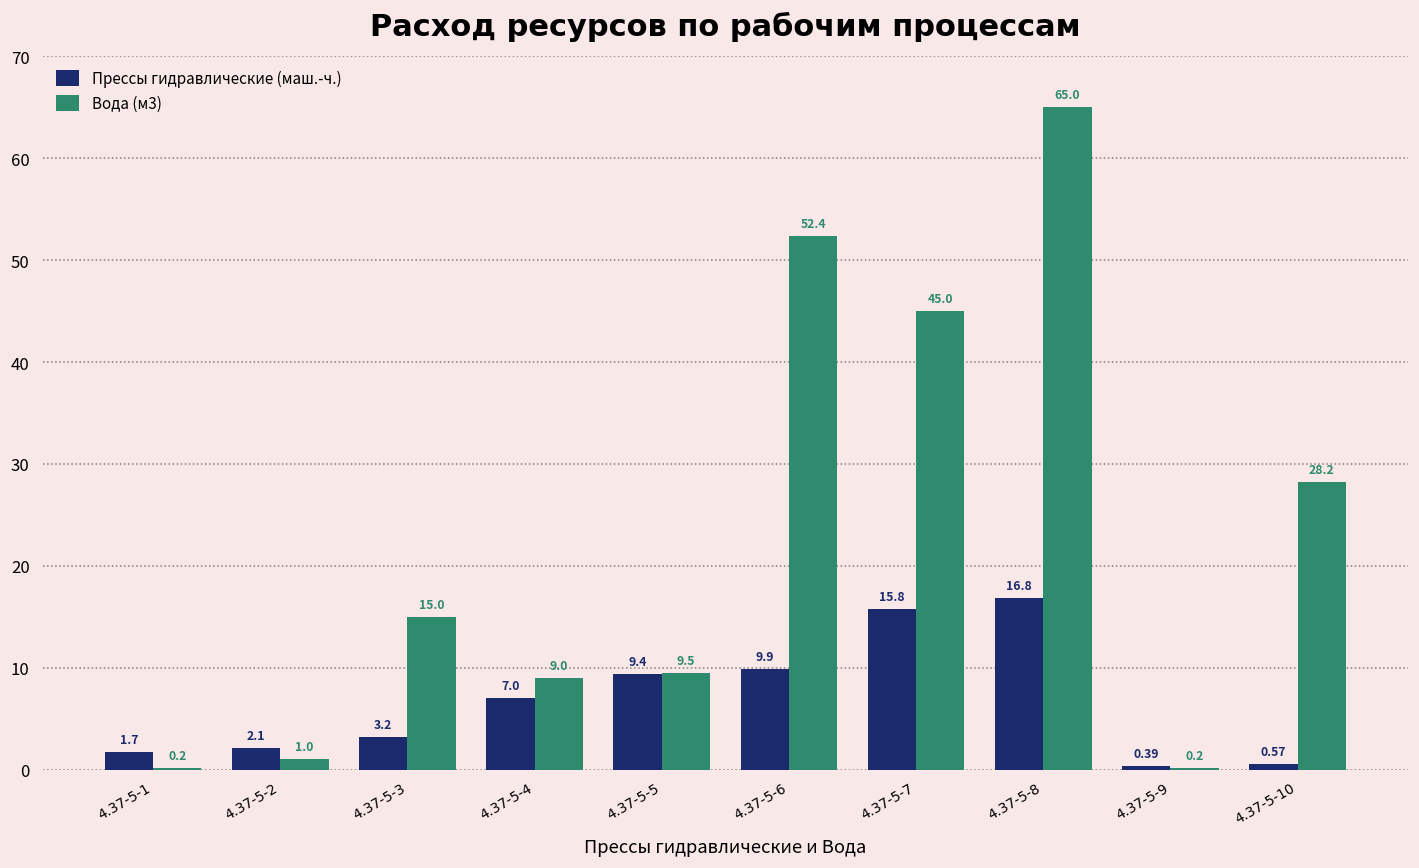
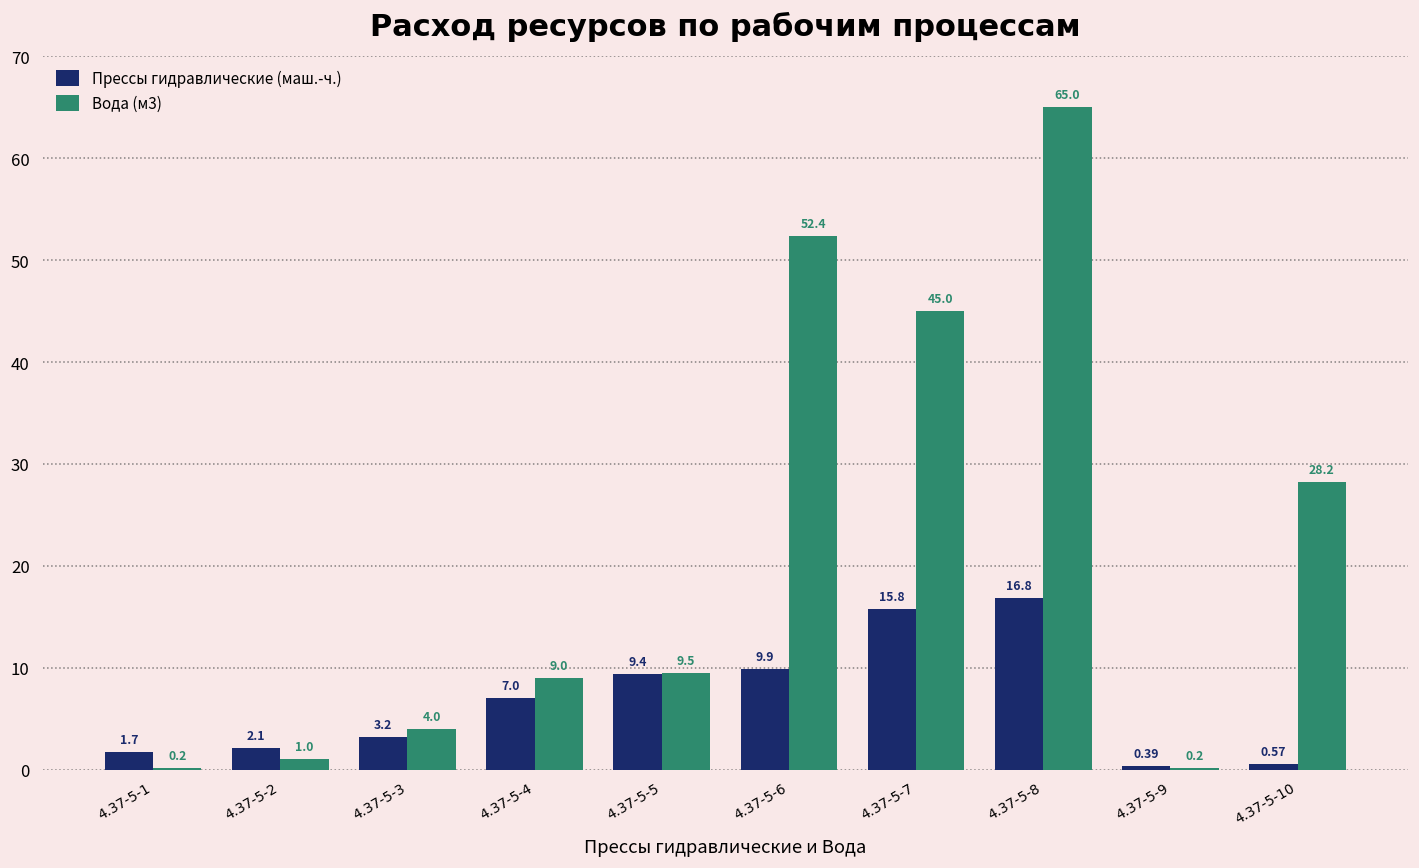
Вода (м3), 4.37-5-3: 15.0 -> 4.0
